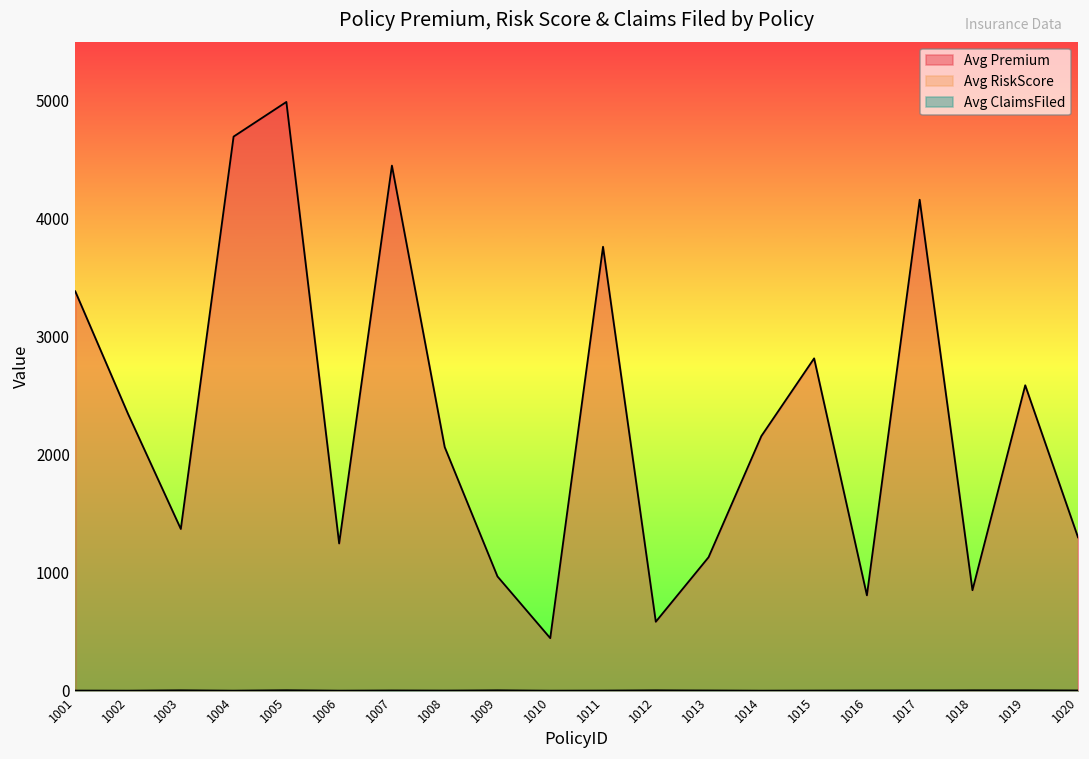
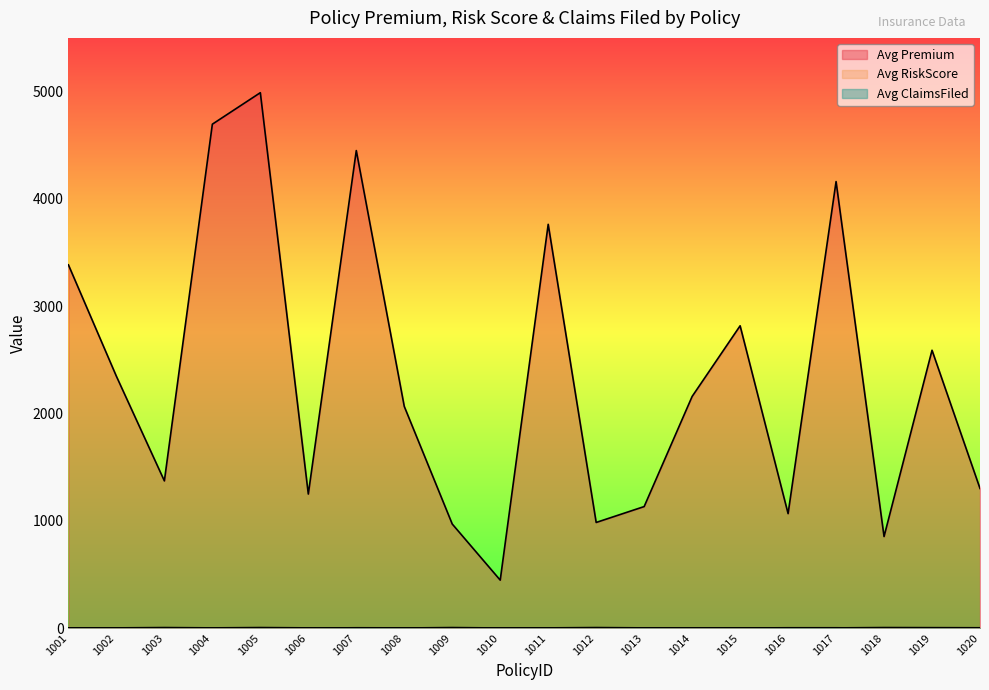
Avg Premium, 1012: 590 -> 980
Avg Premium, 1016: 810 -> 1070
